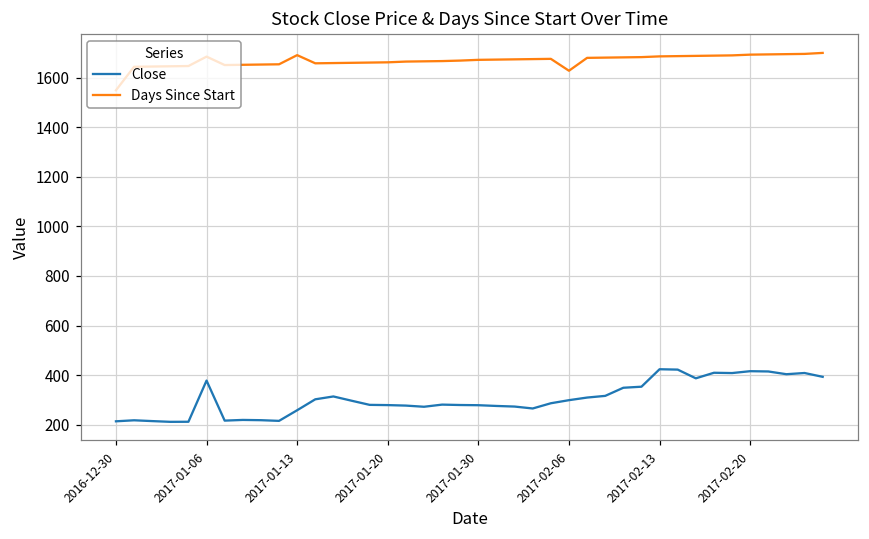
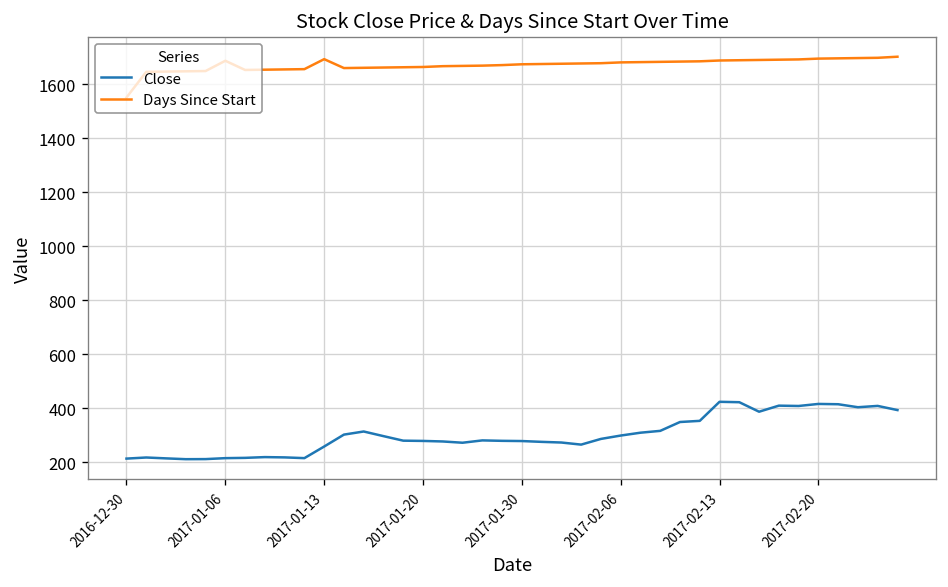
Close, 2017-01-06: 380 -> 210
Days Since Start, 2017-02-06: 1630 -> 1680
